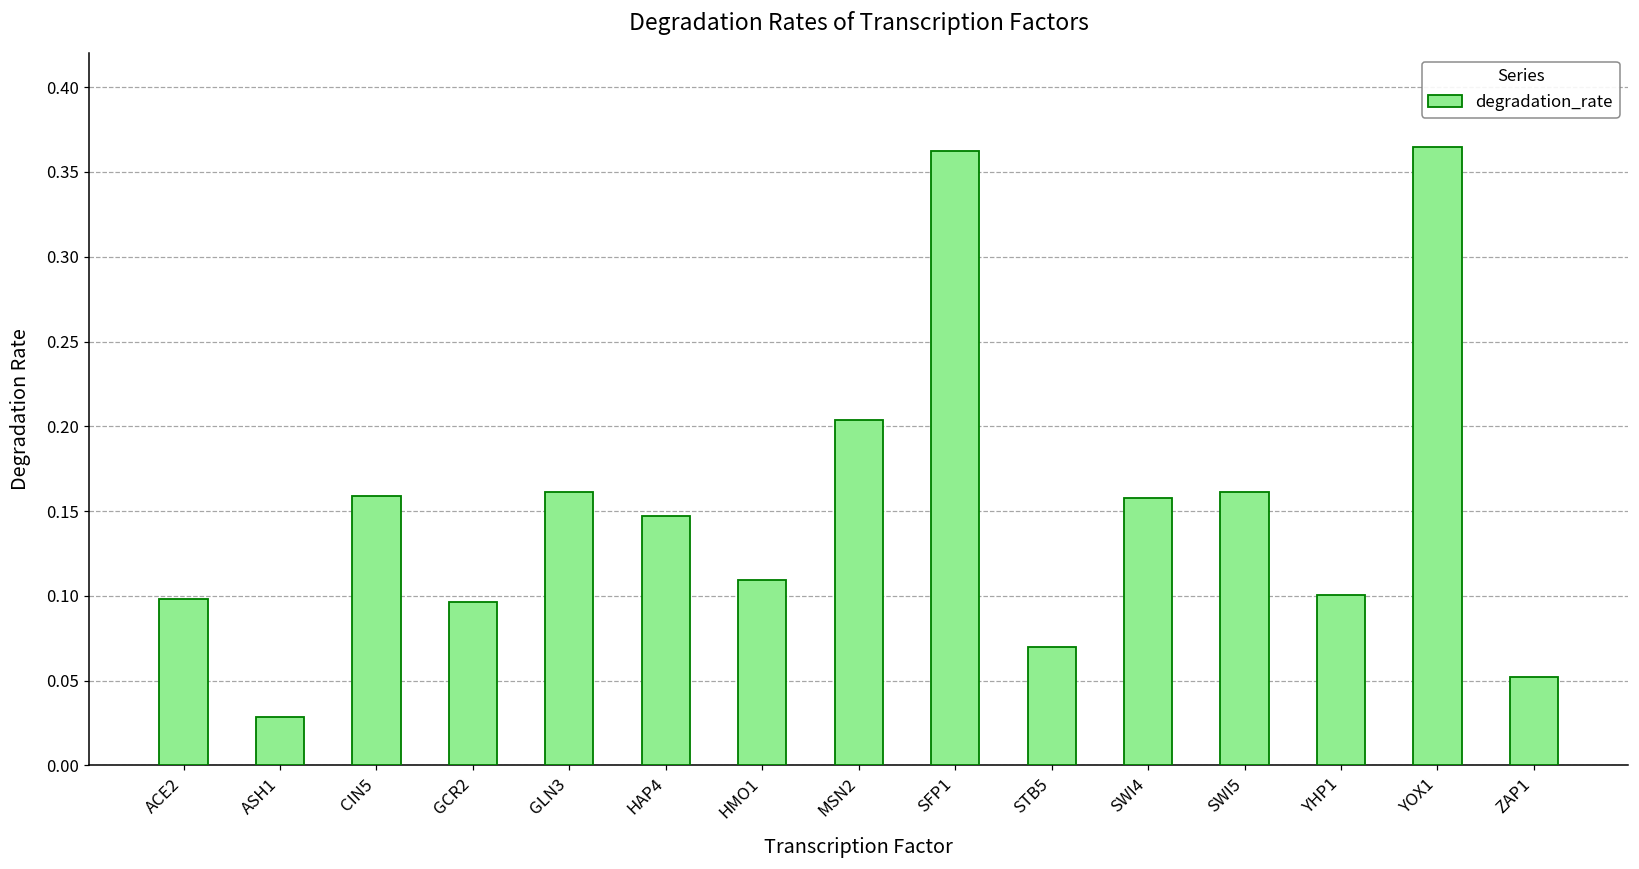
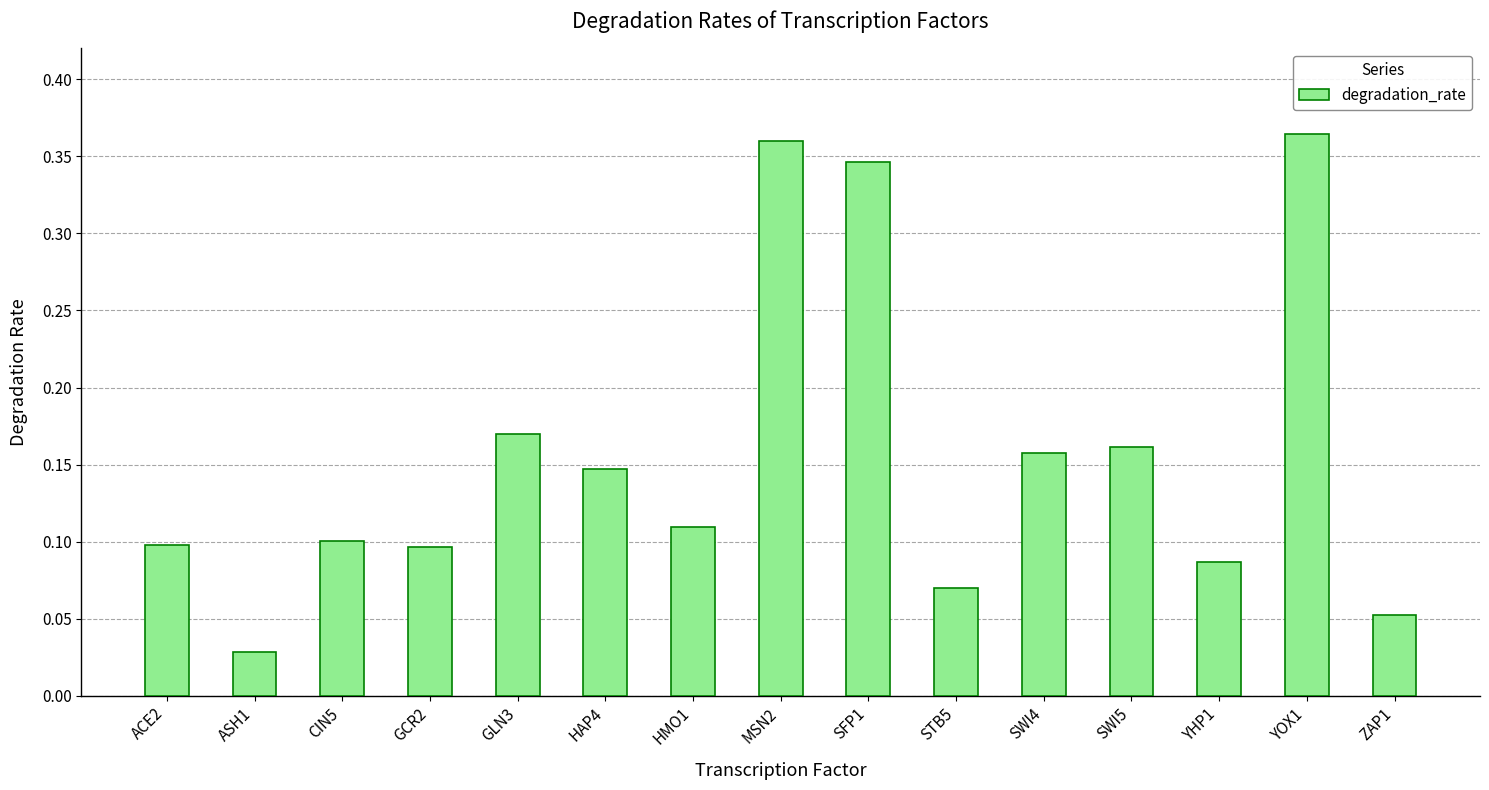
CIN5: 0.159 -> 0.101
GLN3: 0.161 -> 0.170
MSN2: 0.204 -> 0.360
SFP1: 0.362 -> 0.347
YHP1: 0.100 -> 0.087
